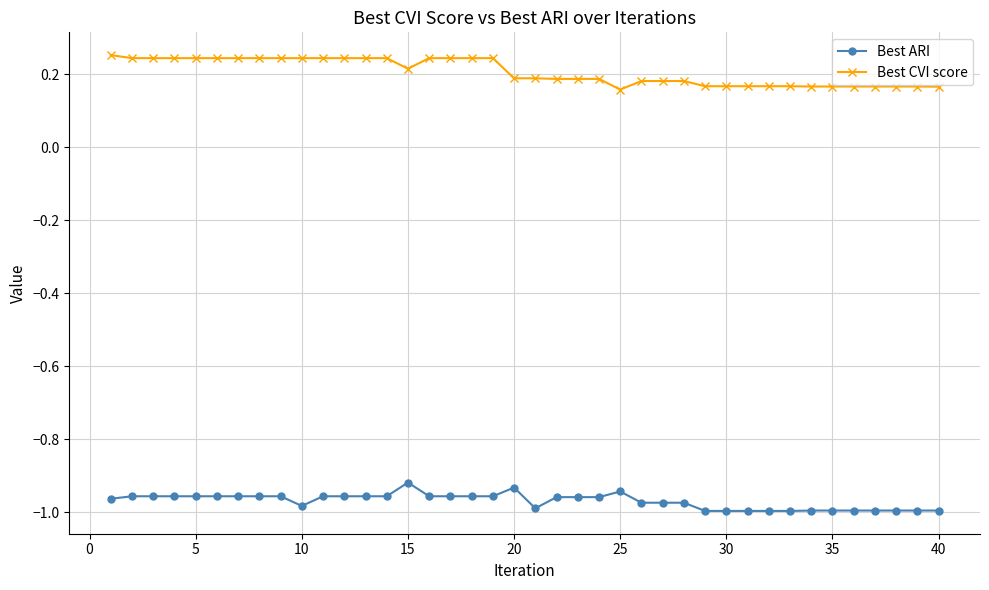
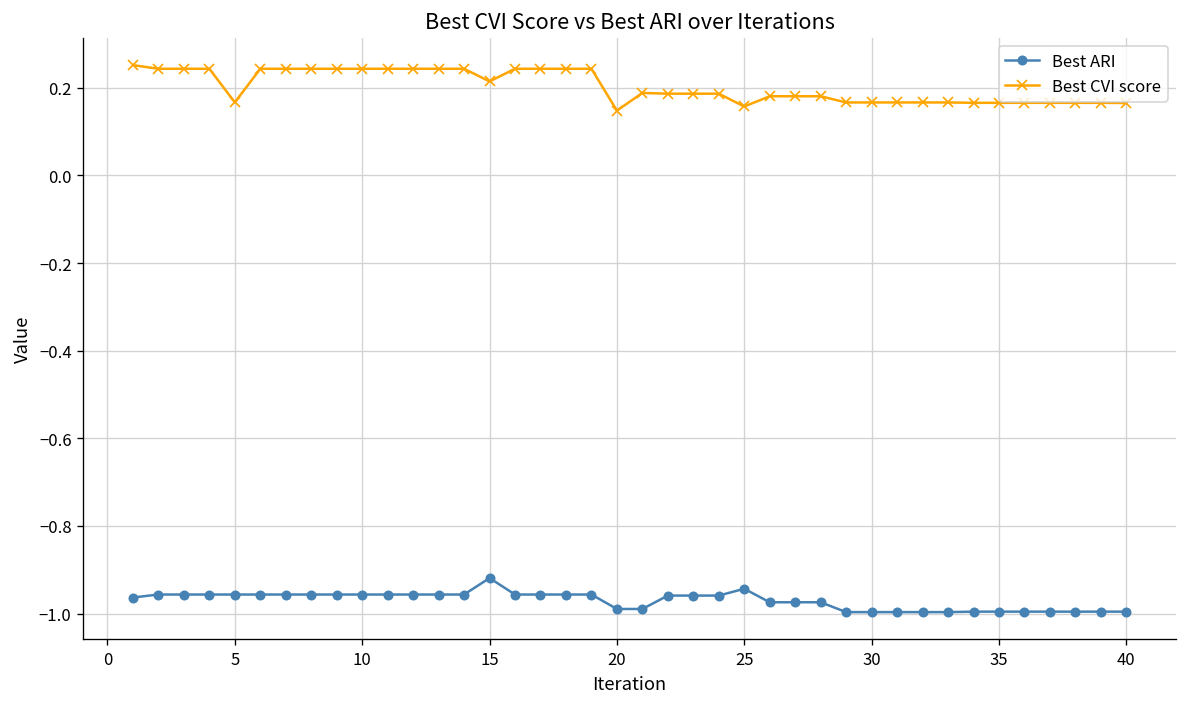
Best CVI score, 5: 0.24 -> 0.17
Best ARI, 10: -0.98 -> -0.96
Best ARI, 20: -0.93 -> -0.99
Best CVI score, 20: 0.19 -> 0.15
